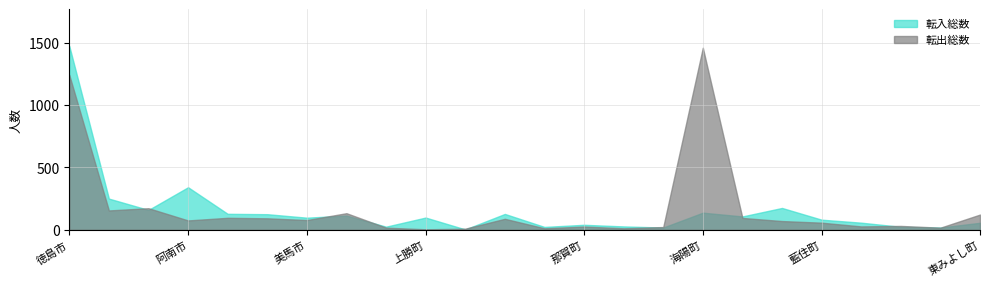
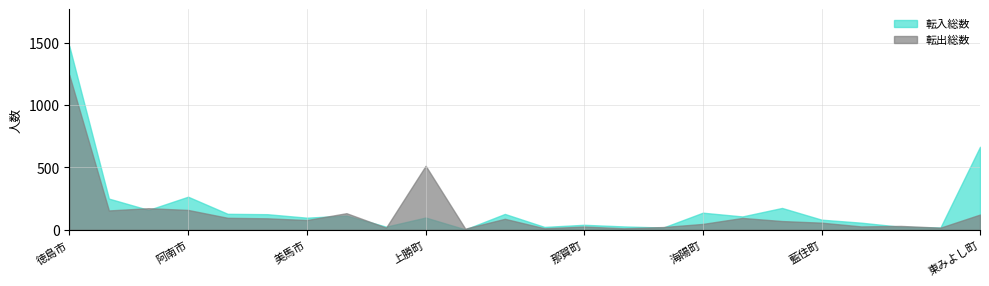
転入総数, 阿南市: 340 -> 270
転出総数, 阿南市: 80 -> 160
転出総数, 上勝町: 0 -> 510
転出総数, 海陽町: 1460 -> 50
転入総数, 東みよし町: 60 -> 670
